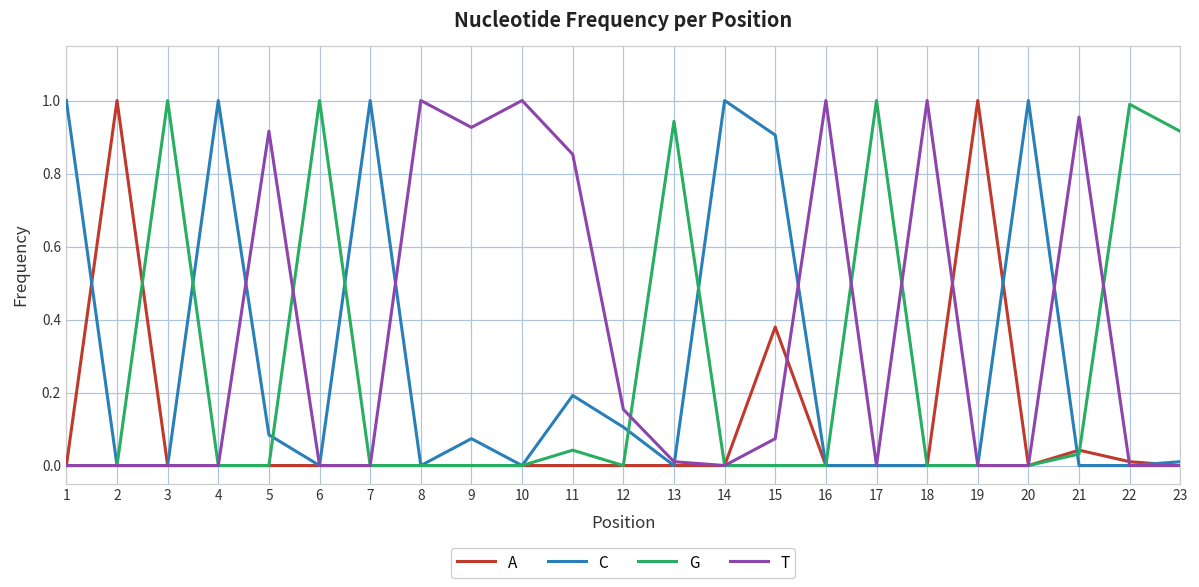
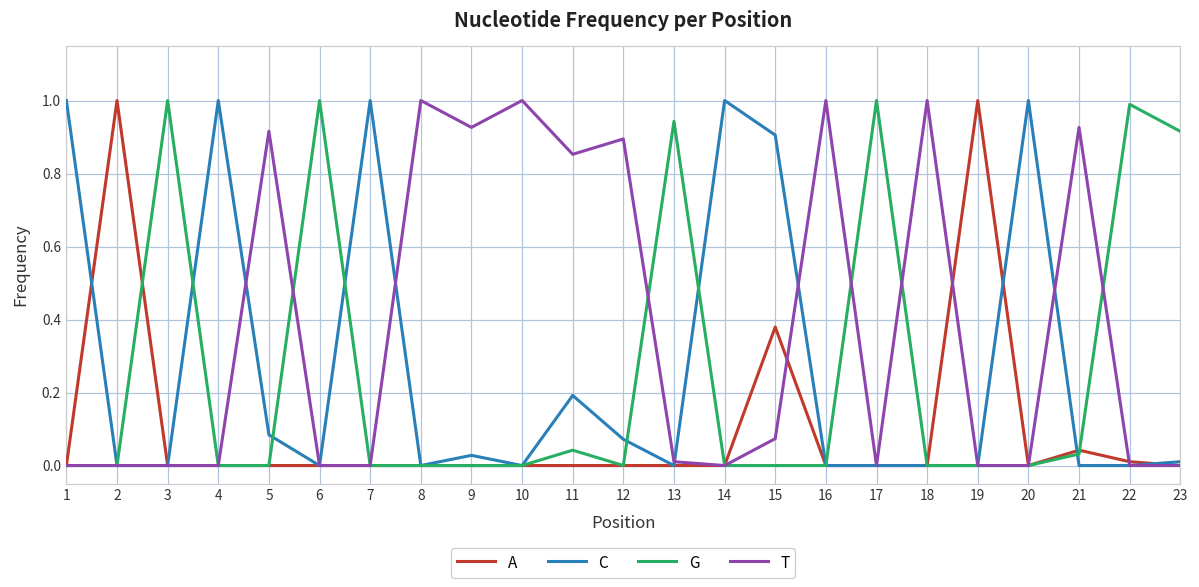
C, 9: 0.07 -> 0.03
C, 12: 0.11 -> 0.07
T, 12: 0.15 -> 0.89
T, 21: 0.95 -> 0.93
